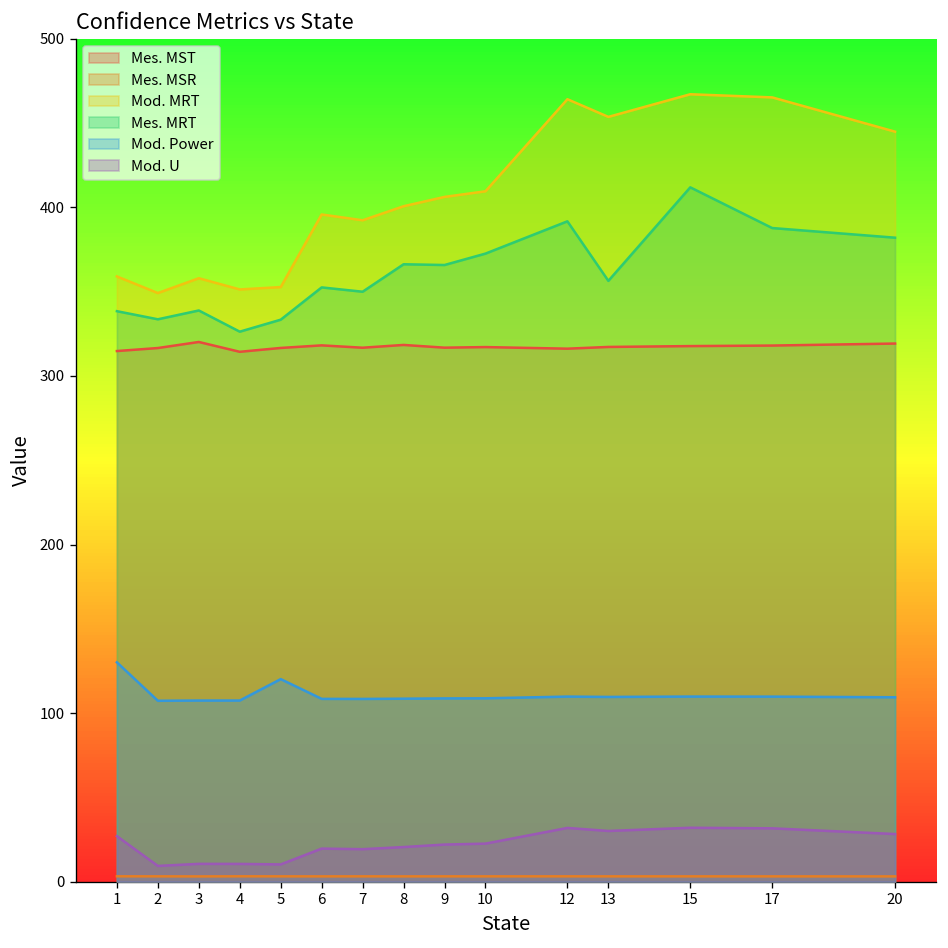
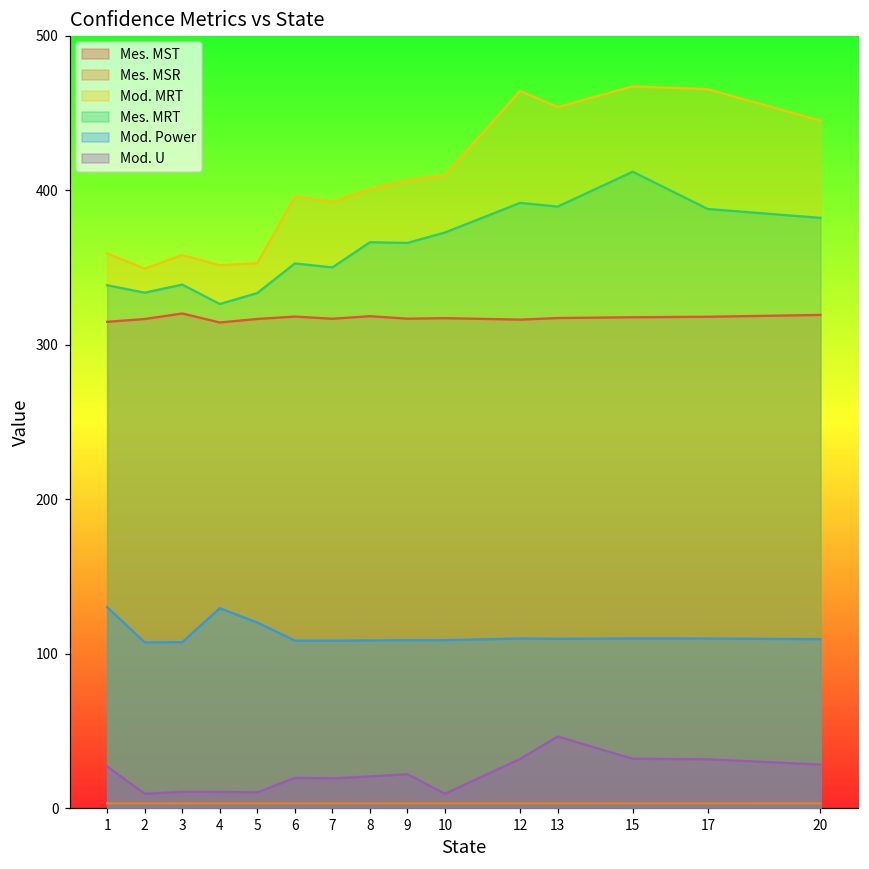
Mod. Power, 4: 107 -> 129
Mod. U, 10: 23 -> 9
Mes. MRT, 13: 356 -> 389
Mod. U, 13: 30 -> 46
